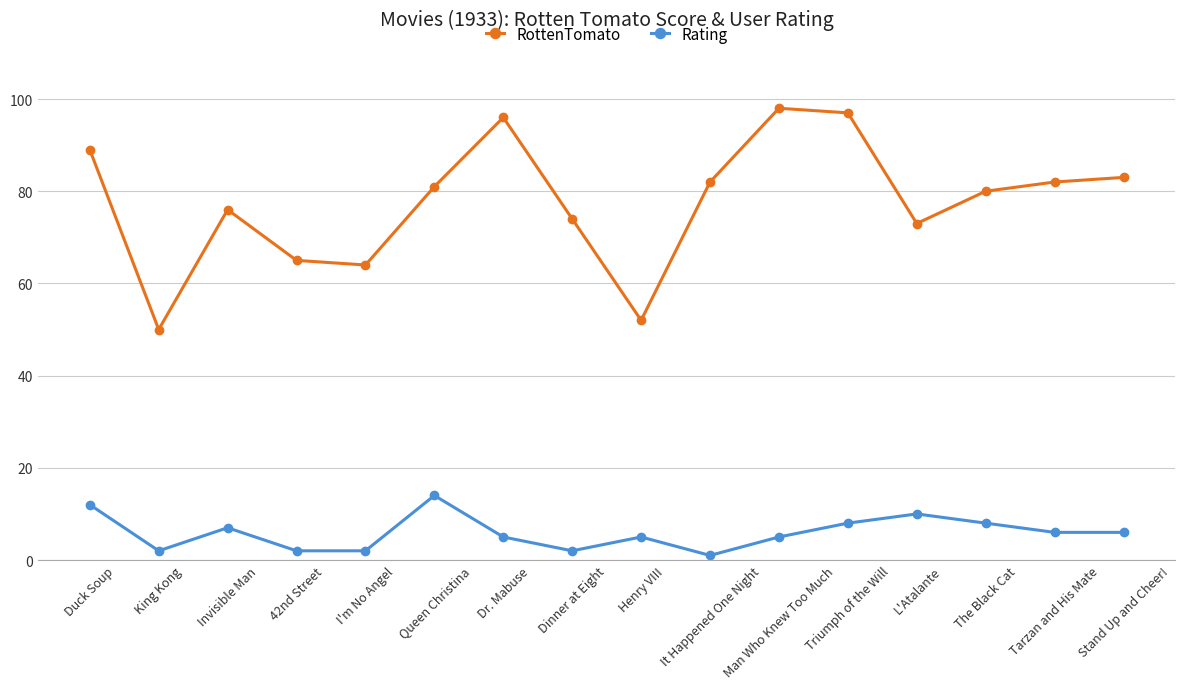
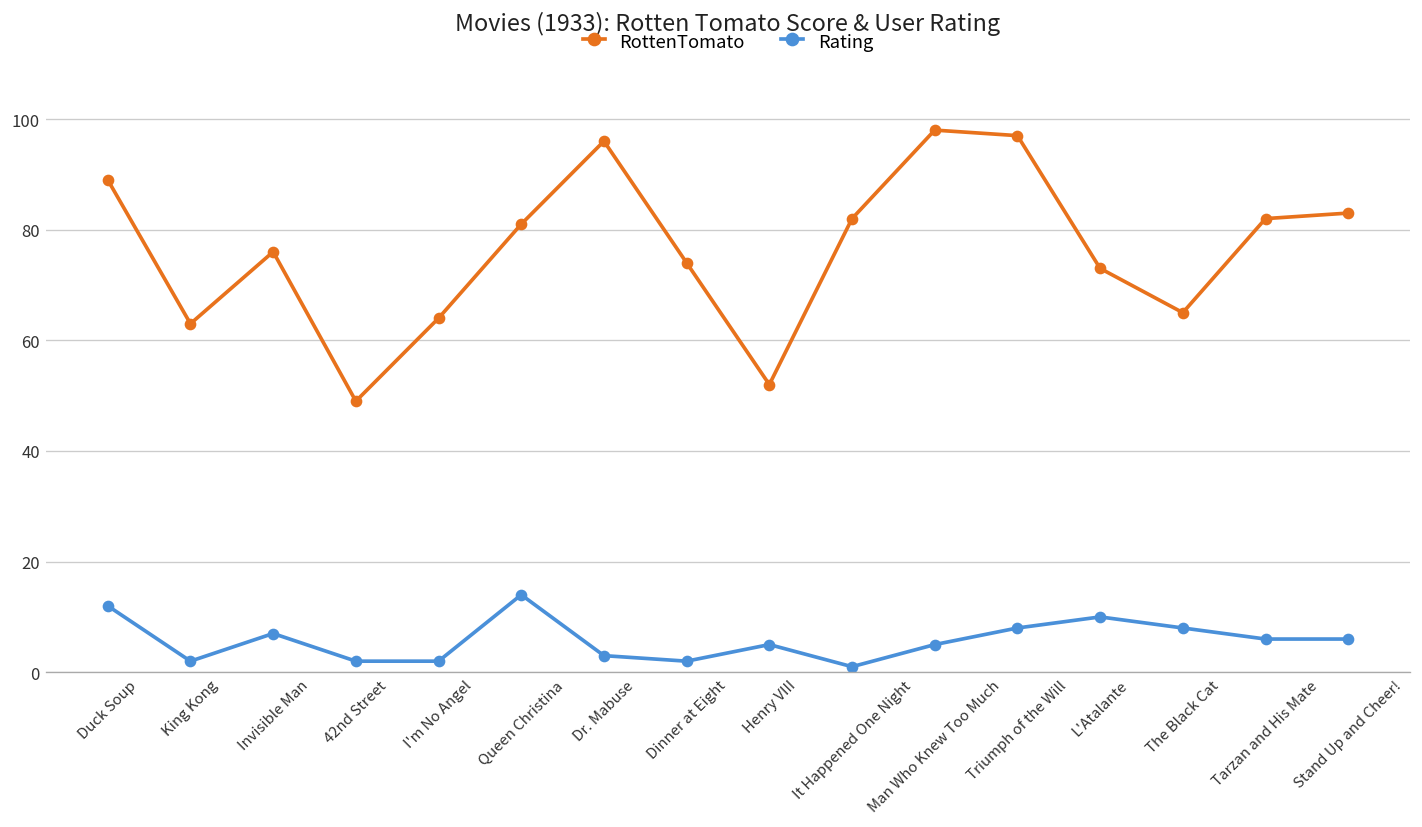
RottenTomato, King Kong: 50 -> 63
RottenTomato, 42nd Street: 65 -> 49
Rating, Dr. Mabuse: 5 -> 3
RottenTomato, The Black Cat: 80 -> 65
